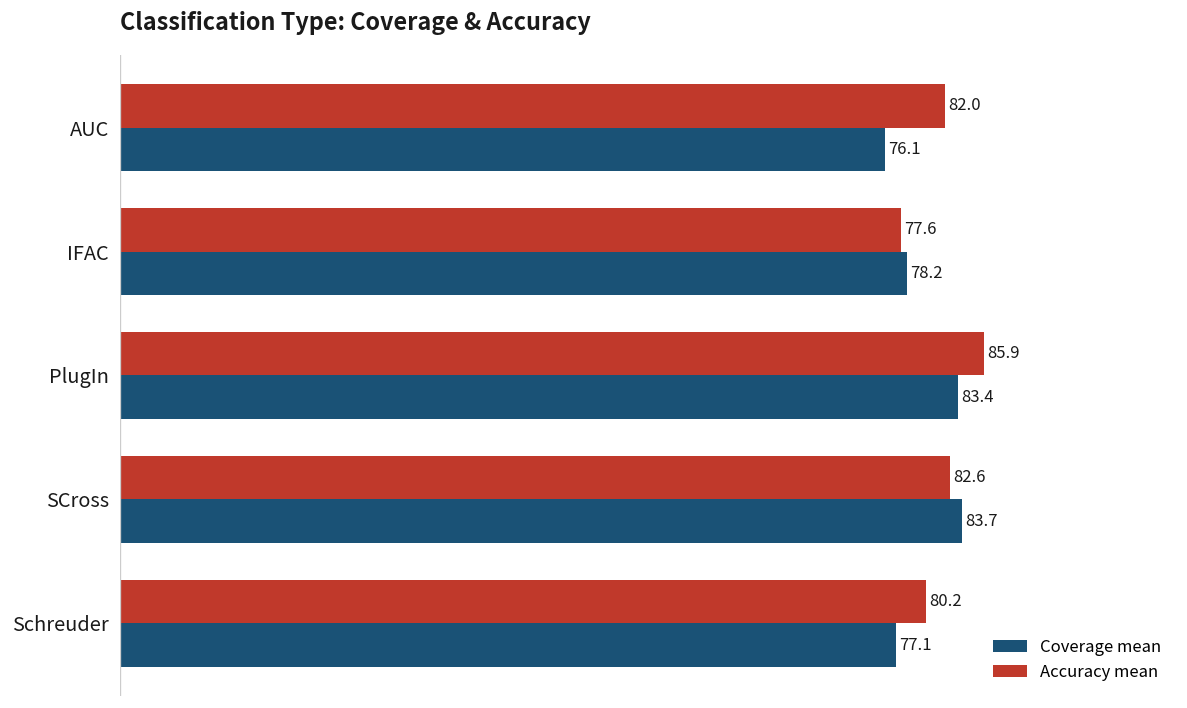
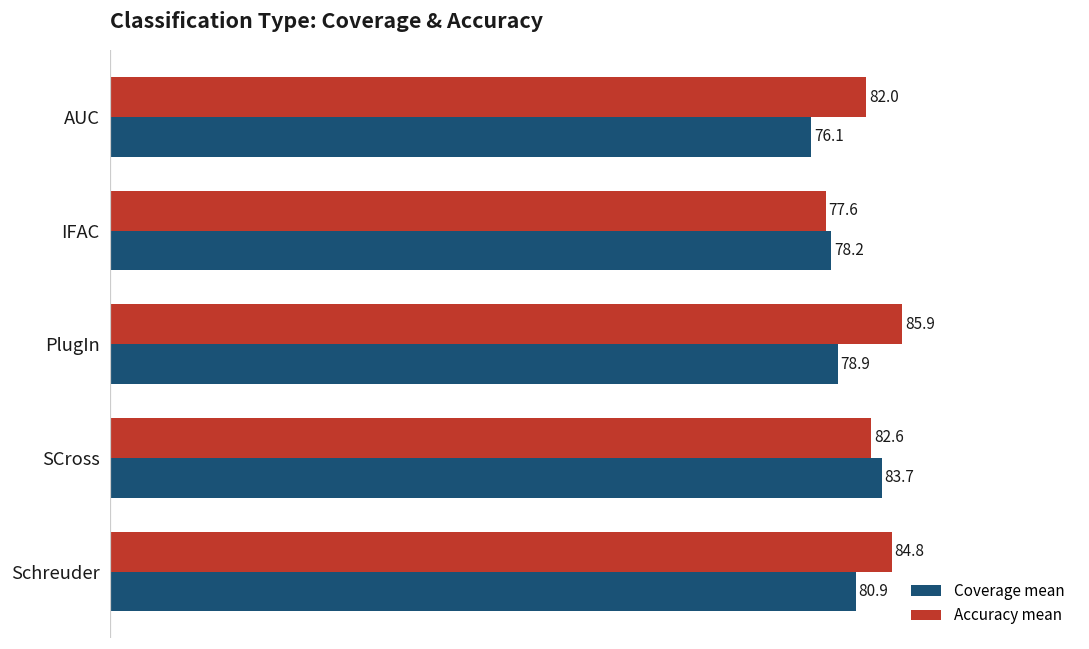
Coverage mean, PlugIn: 83.4 -> 78.9
Accuracy mean, Schreuder: 80.2 -> 84.8
Coverage mean, Schreuder: 77.1 -> 80.9
